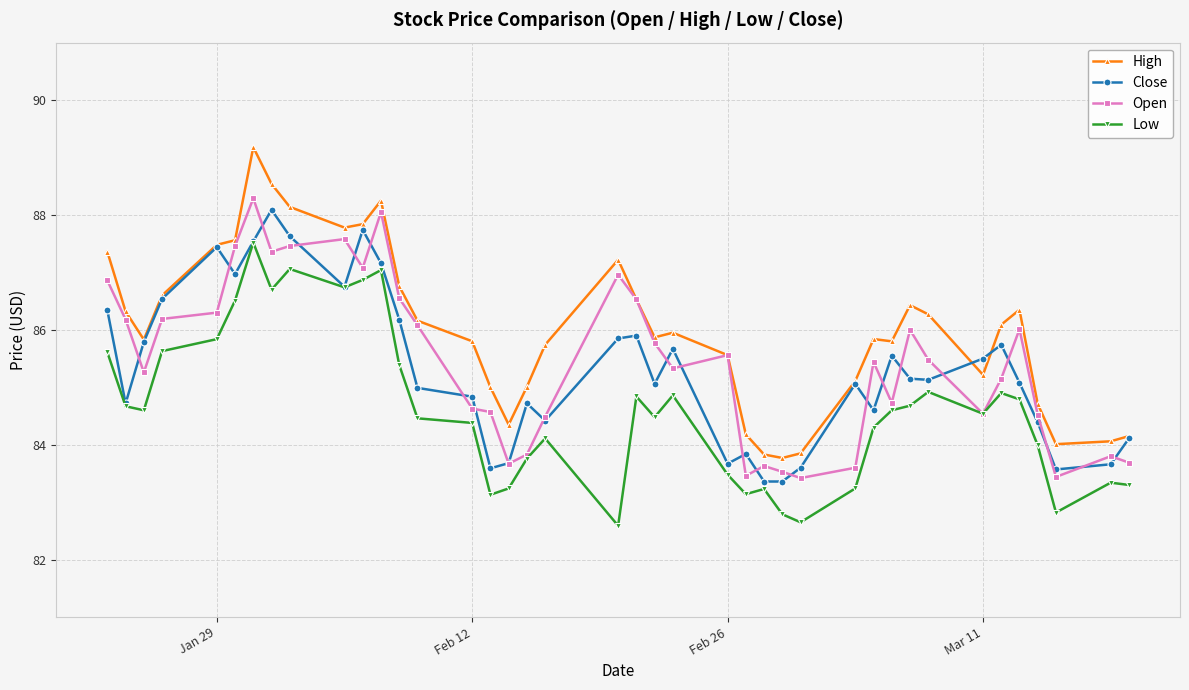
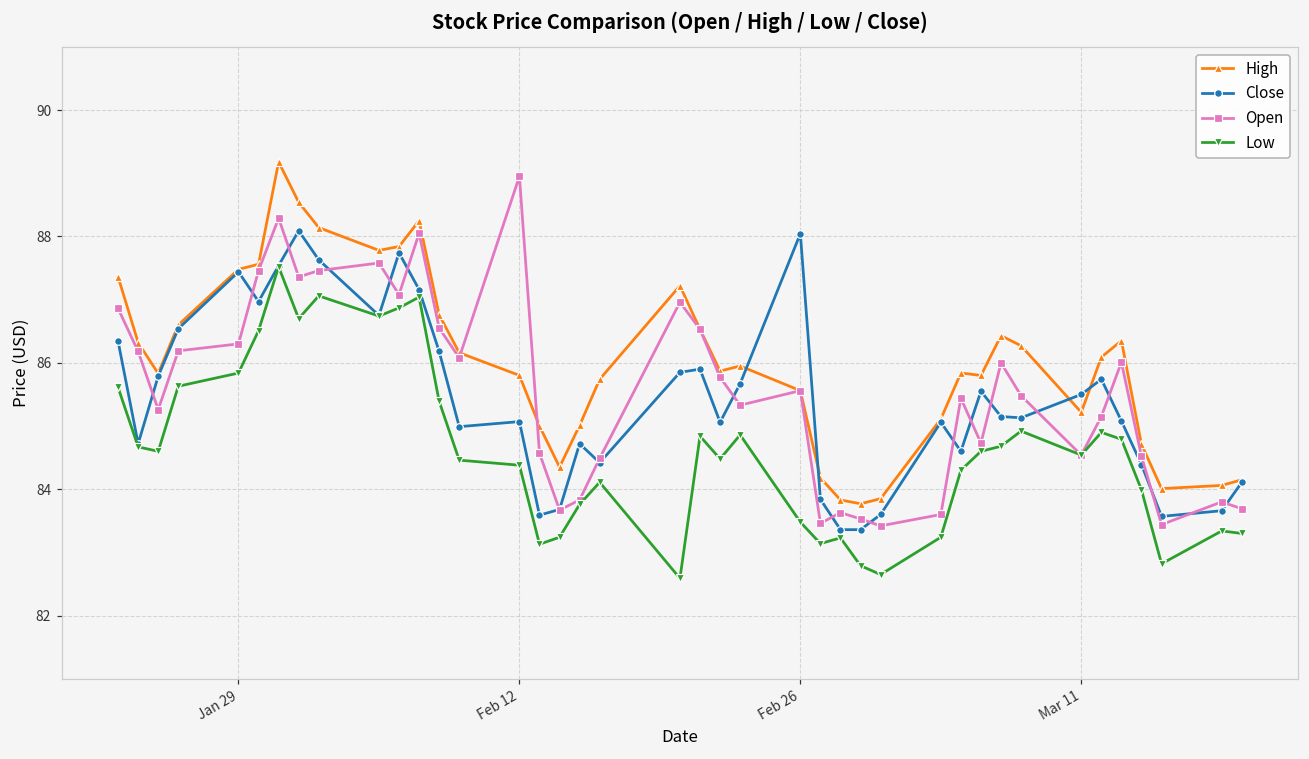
Close, Feb 12: 84.8 -> 85.1
Open, Feb 12: 84.6 -> 89.0
Close, Feb 26: 83.7 -> 88.0
